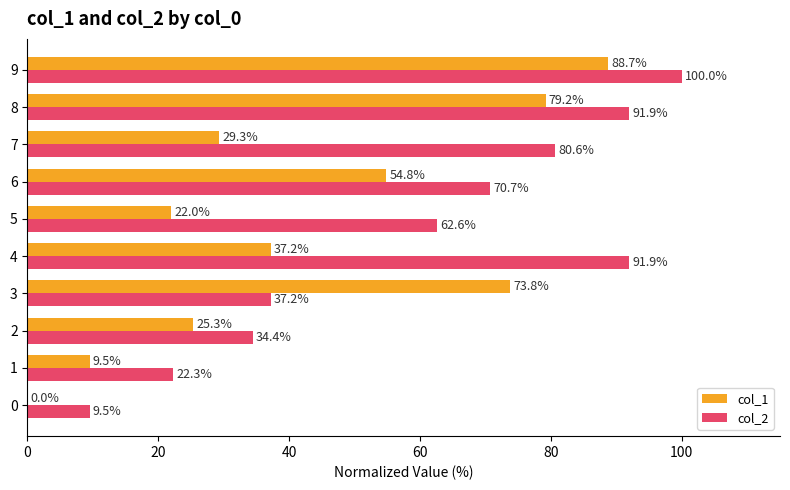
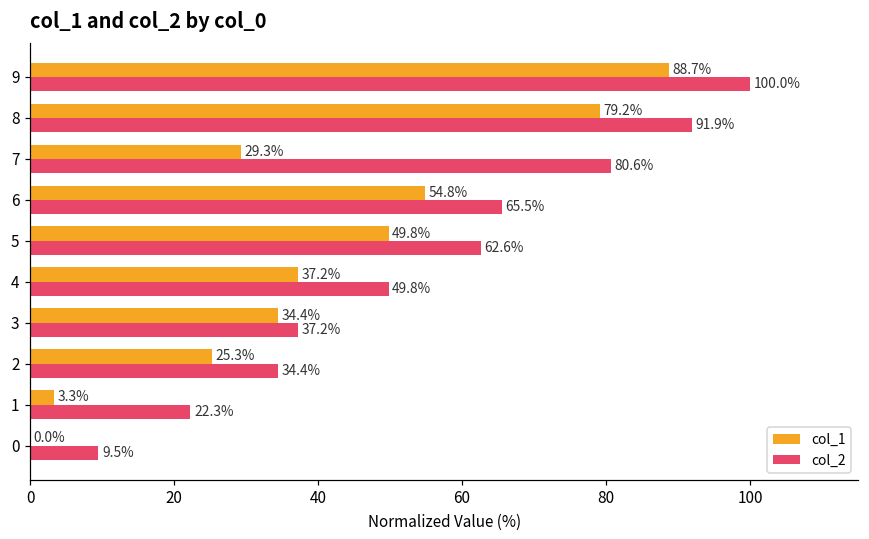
col_2, 6: 70.7% -> 65.5%
col_1, 5: 22.0% -> 49.8%
col_2, 4: 91.9% -> 49.8%
col_1, 3: 73.8% -> 34.4%
col_1, 1: 9.5% -> 3.3%
